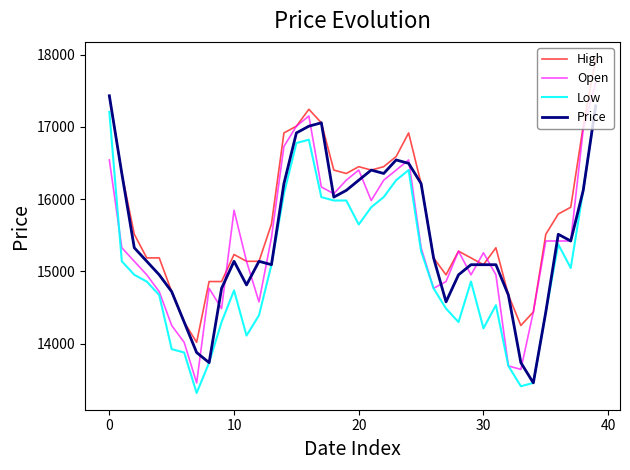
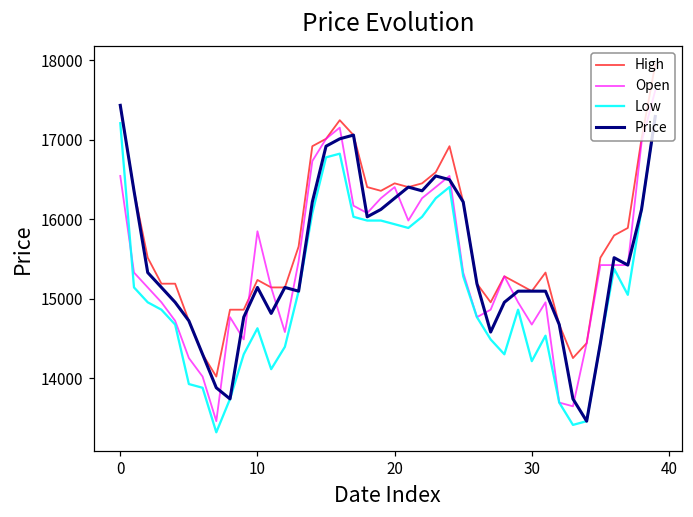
Low, 10: 14700 -> 14600
Low, 20: 15600 -> 15900
Open, 30: 15300 -> 14700
